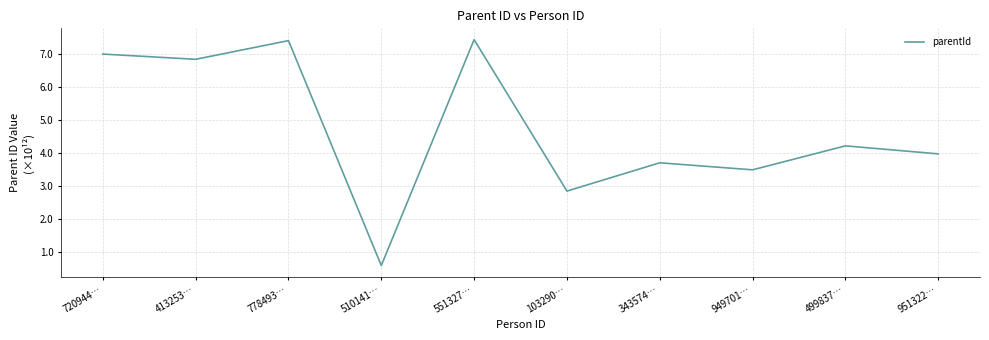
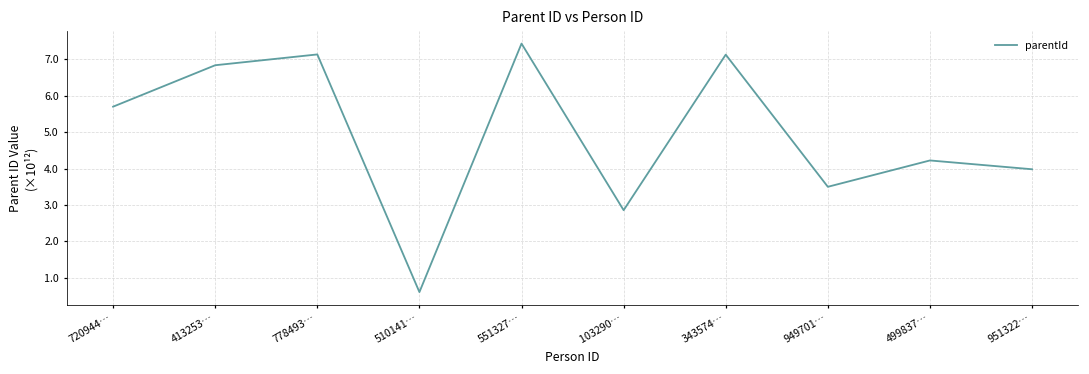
720944…: 7.0 -> 5.7
778493…: 7.4 -> 7.1
343574…: 3.7 -> 7.1
